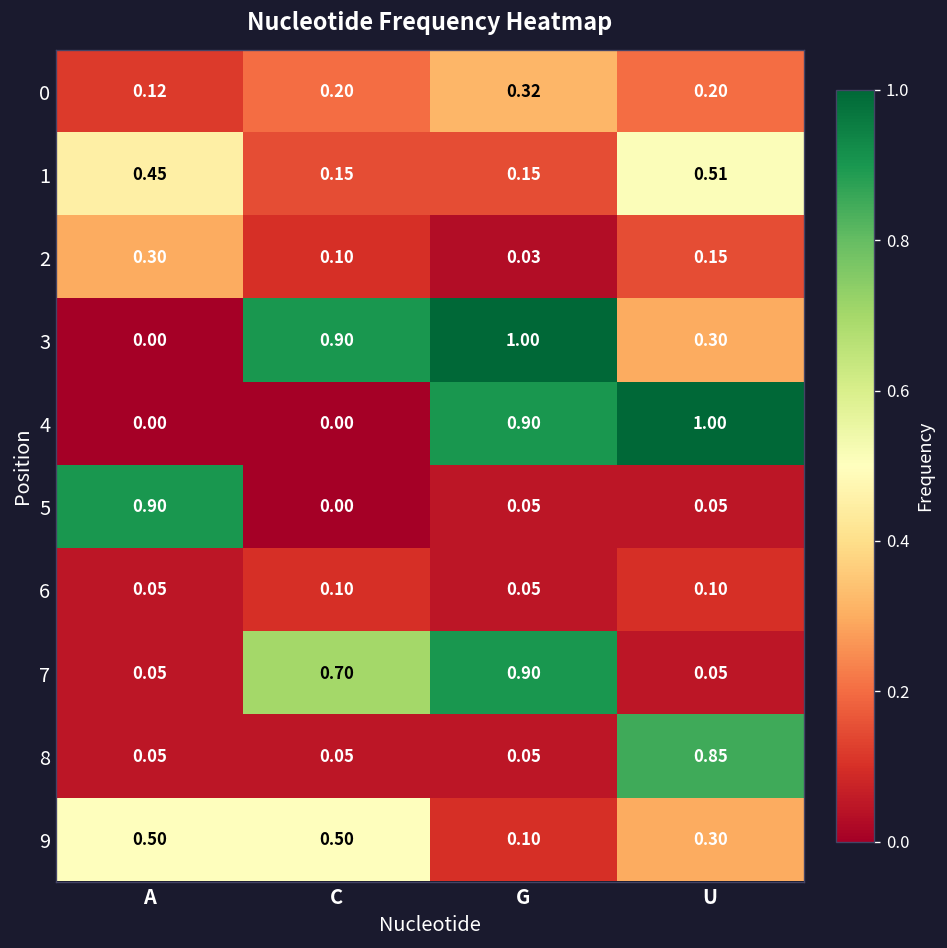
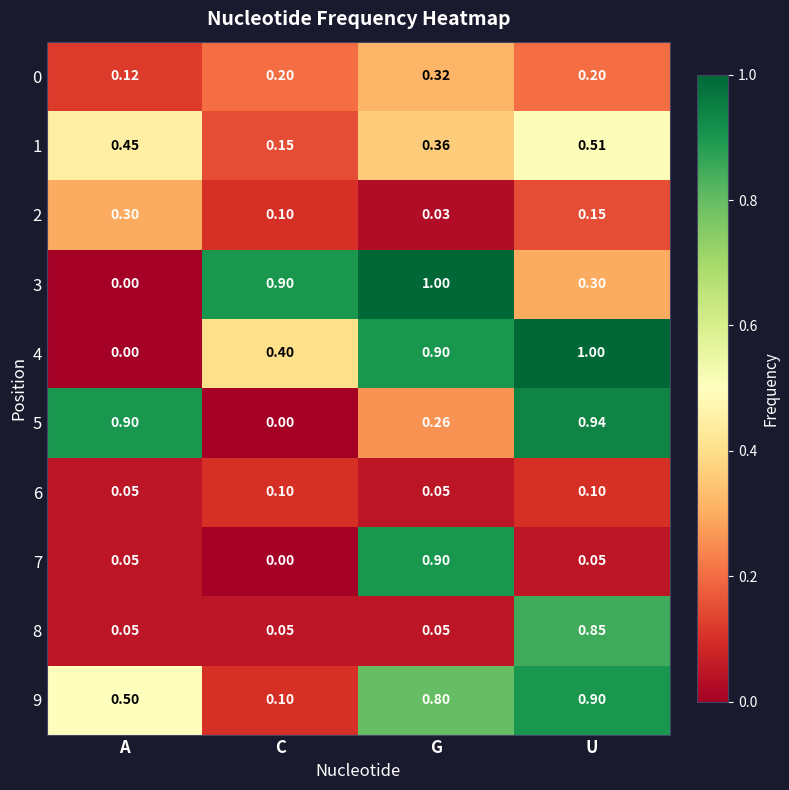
1, G: 0.15 -> 0.36
4, C: 0.00 -> 0.40
5, G: 0.05 -> 0.26
5, U: 0.05 -> 0.94
7, C: 0.70 -> 0.00
9, C: 0.50 -> 0.10
9, G: 0.10 -> 0.80
9, U: 0.30 -> 0.90
